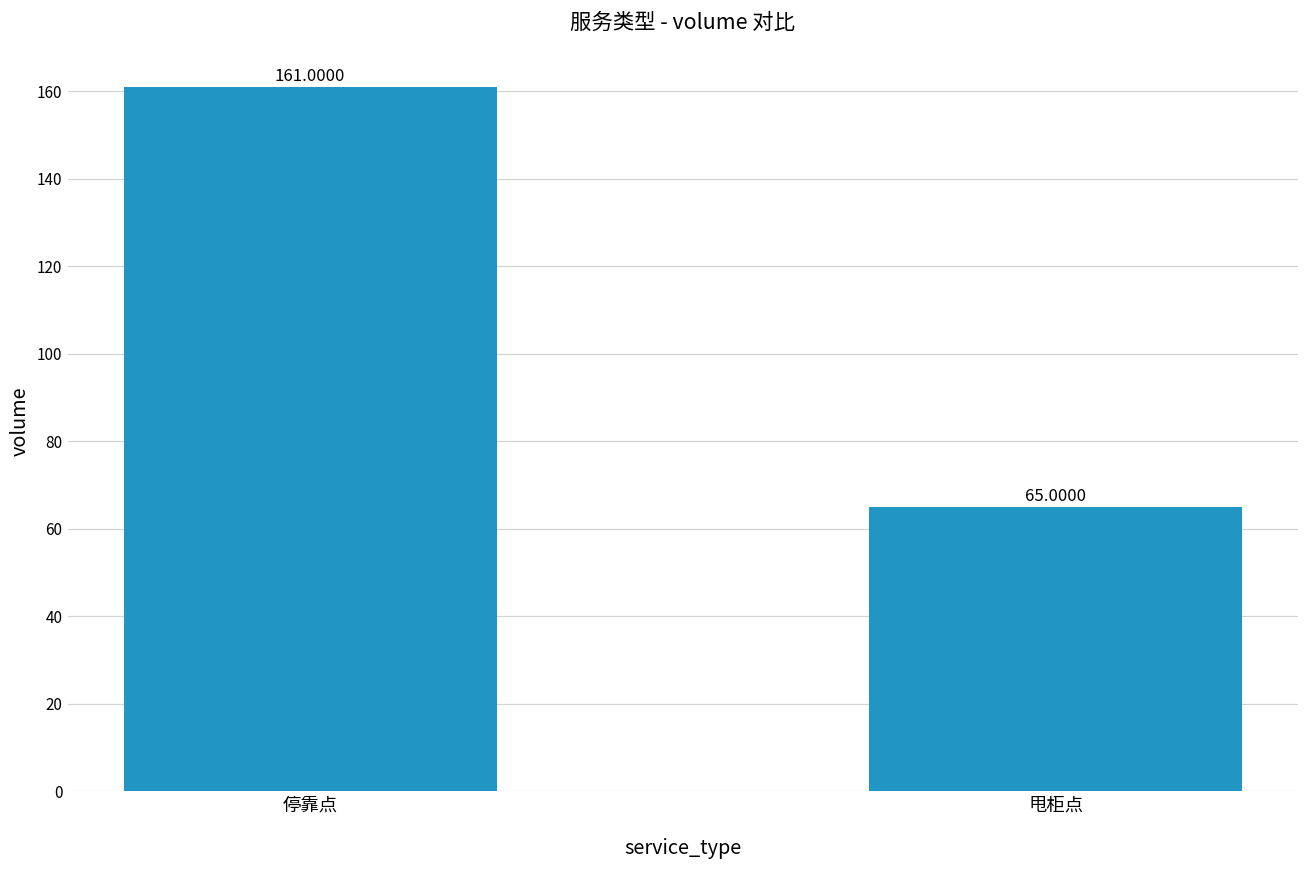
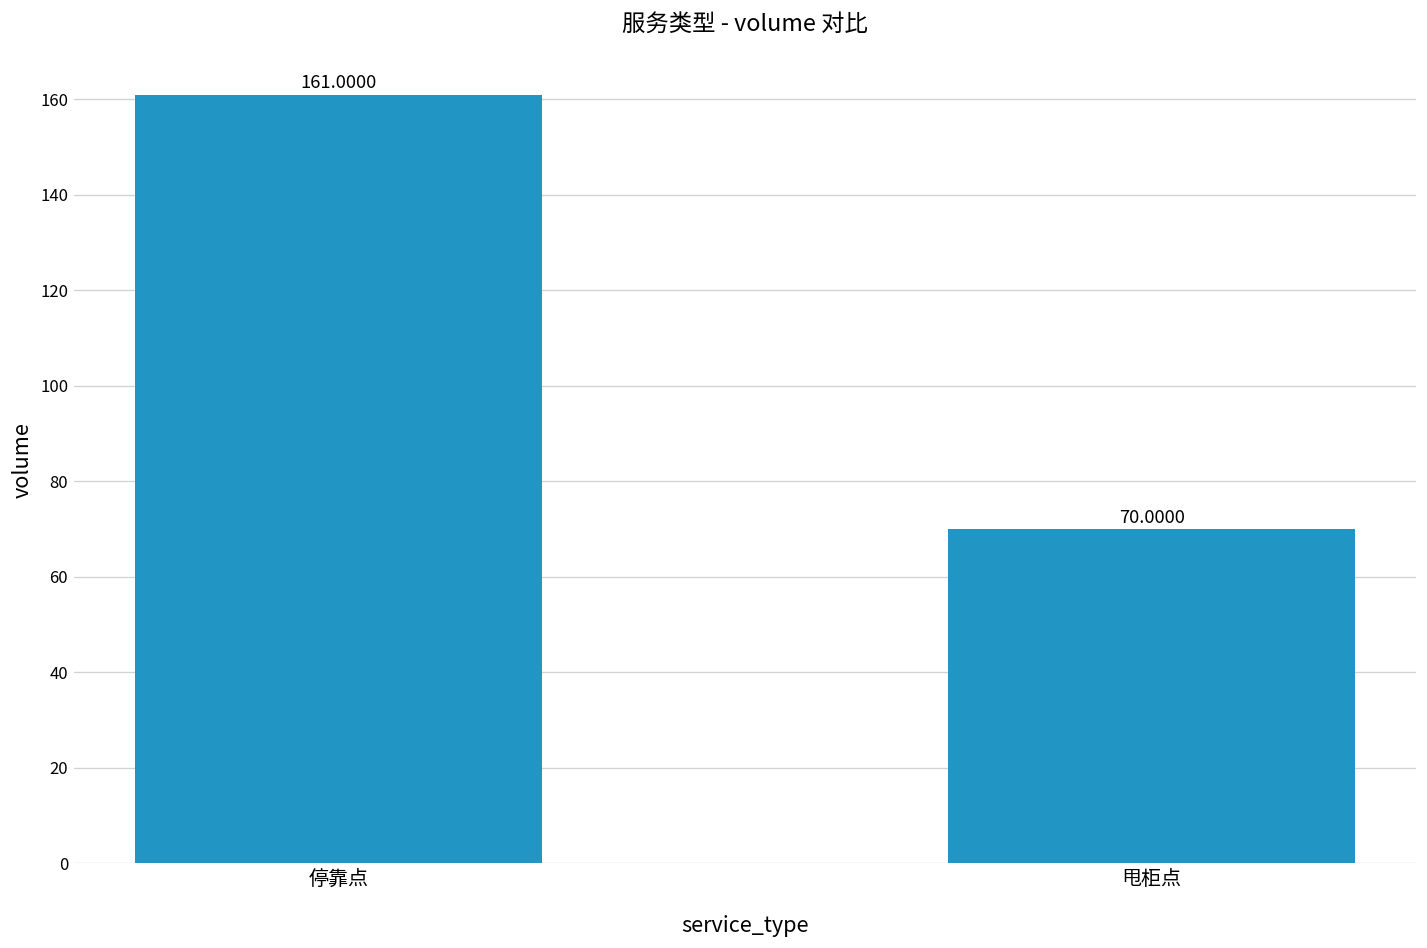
甩柜点: 65.0000 -> 70.0000
